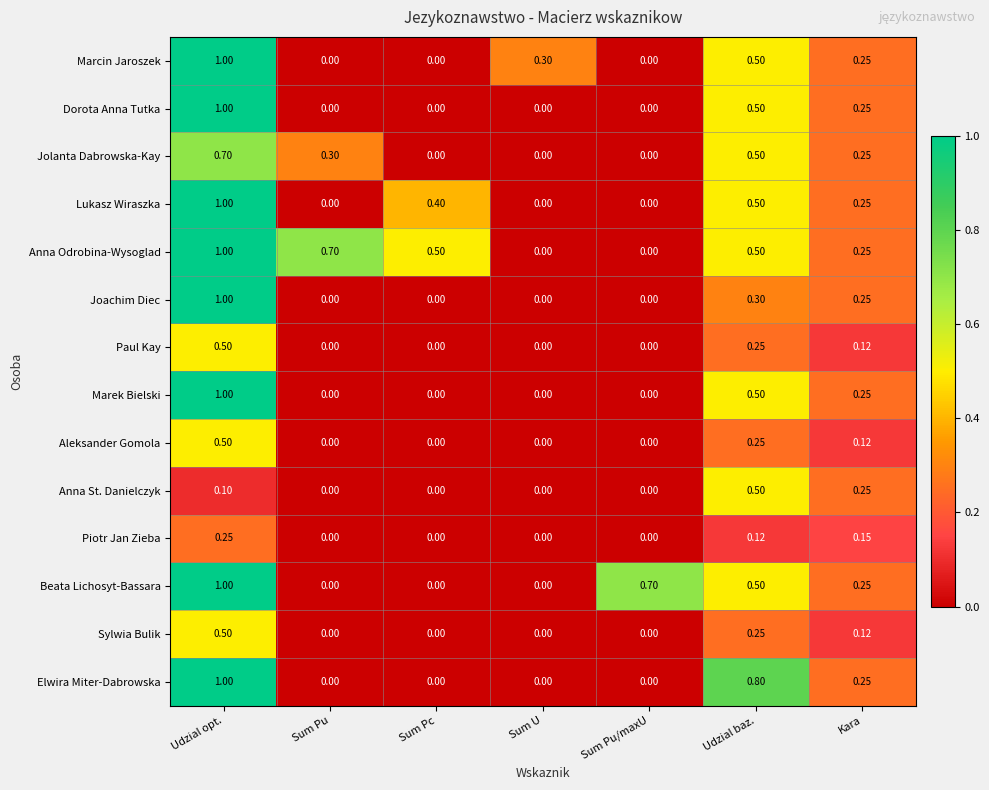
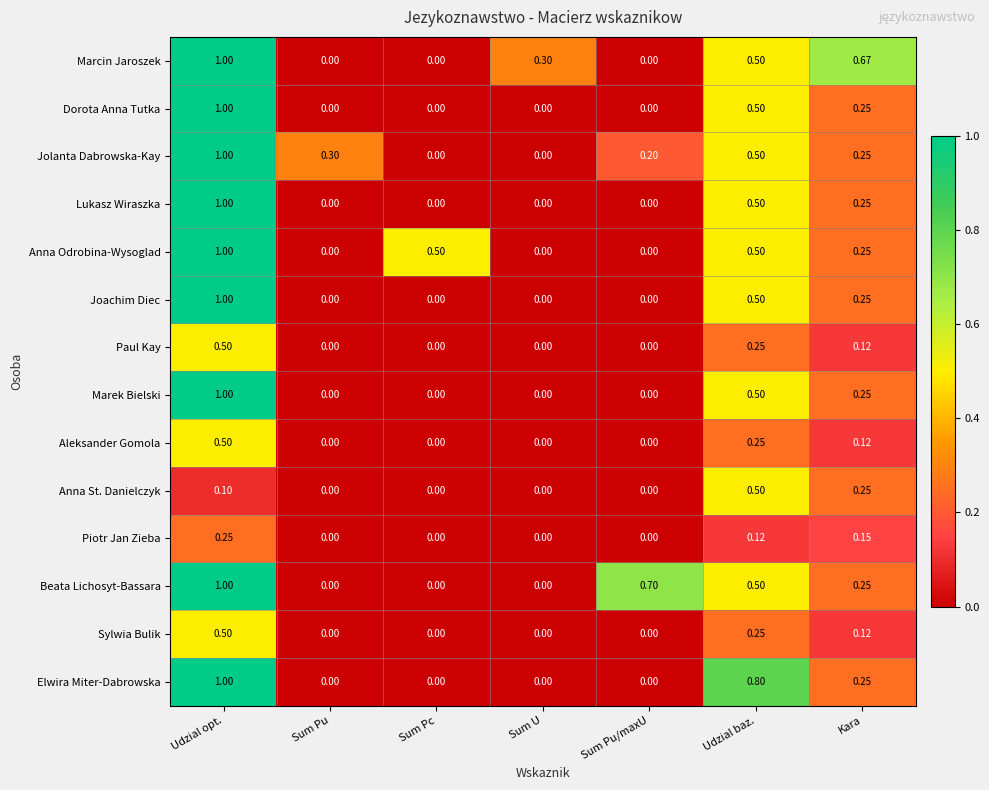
Marcin Jaroszek, Kara: 0.25 -> 0.67
Jolanta Dabrowska-Kay, Udzial opt.: 0.70 -> 1.00
Jolanta Dabrowska-Kay, Sum Pu/maxU: 0.00 -> 0.20
Lukasz Wiraszka, Sum Pc: 0.40 -> 0.00
Anna Odrobina-Wysoglad, Sum Pu: 0.70 -> 0.00
Joachim Diec, Udzial baz.: 0.30 -> 0.50
